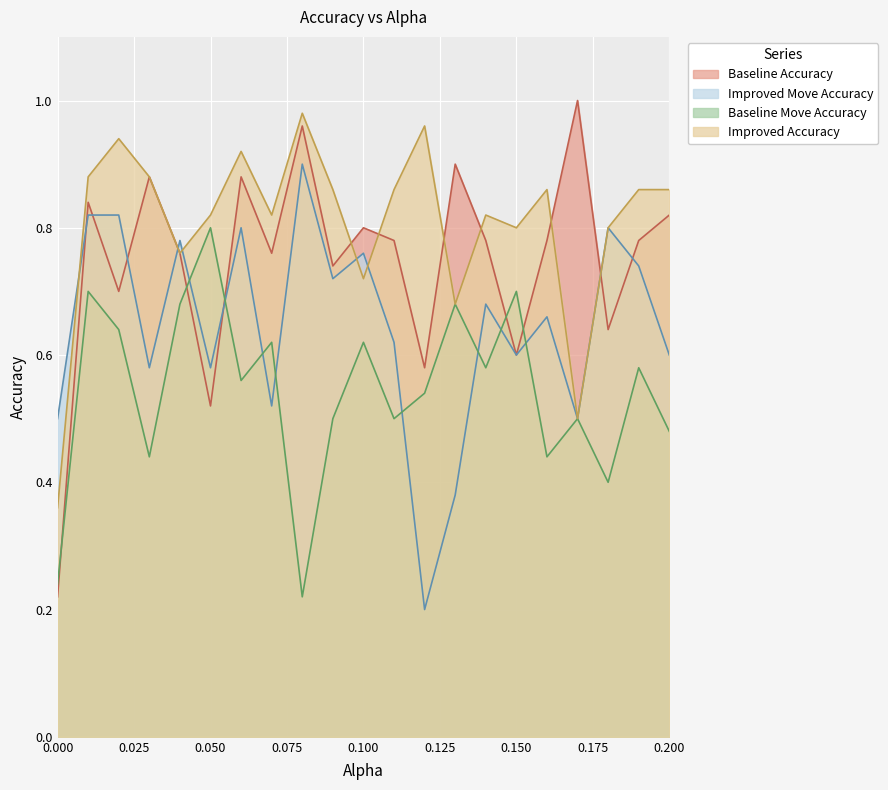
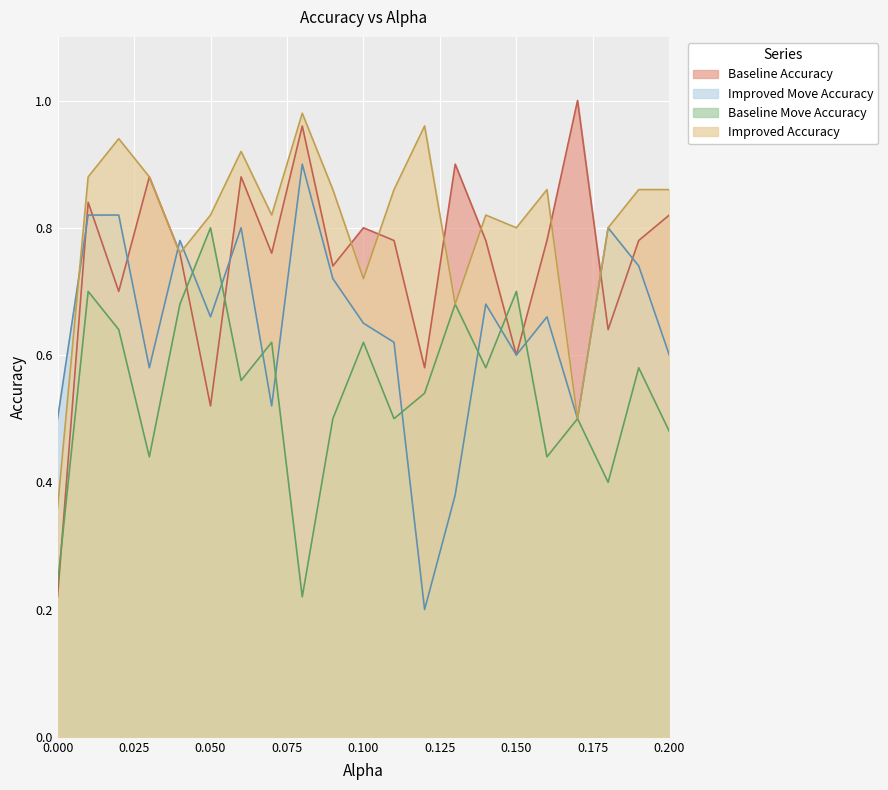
Improved Move Accuracy, 0.050: 0.58 -> 0.66
Improved Move Accuracy, 0.100: 0.76 -> 0.65
